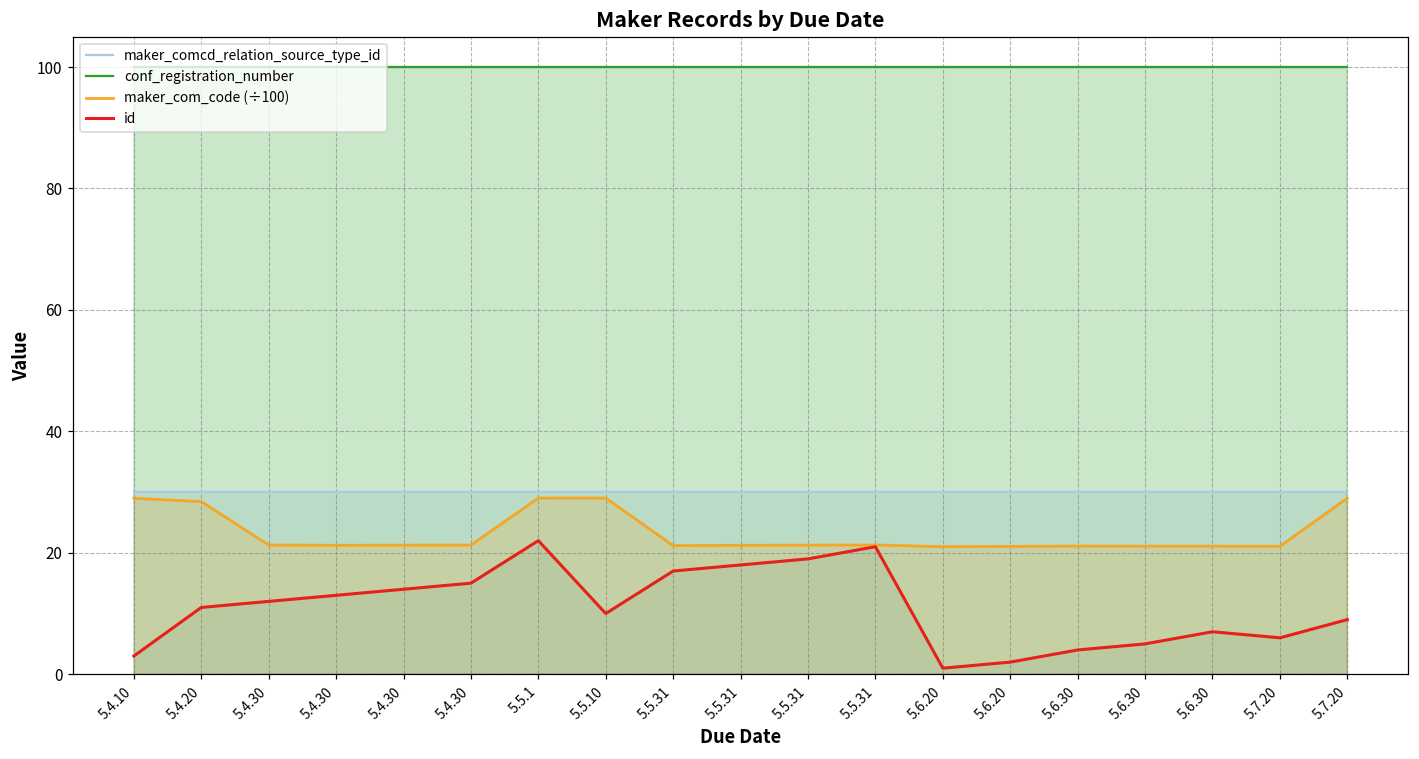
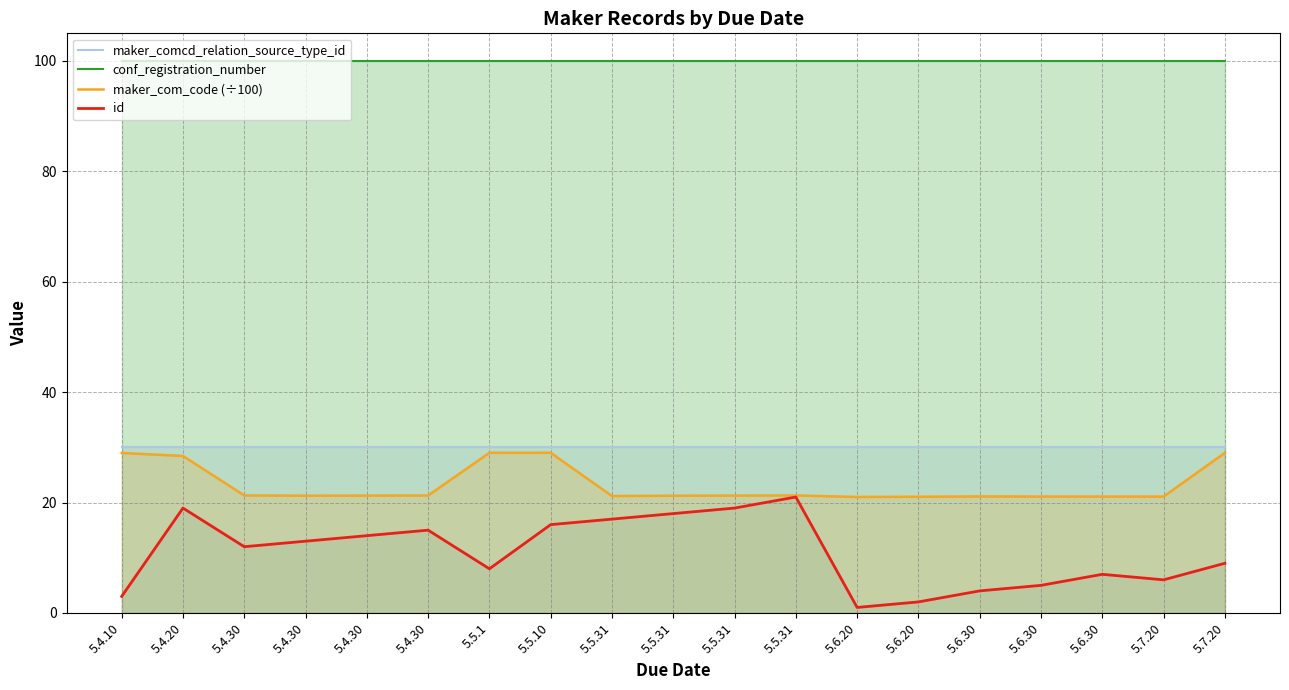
id, 5.4.20: 11 -> 19
id, 5.5.1: 22 -> 8
id, 5.5.10: 10 -> 16
